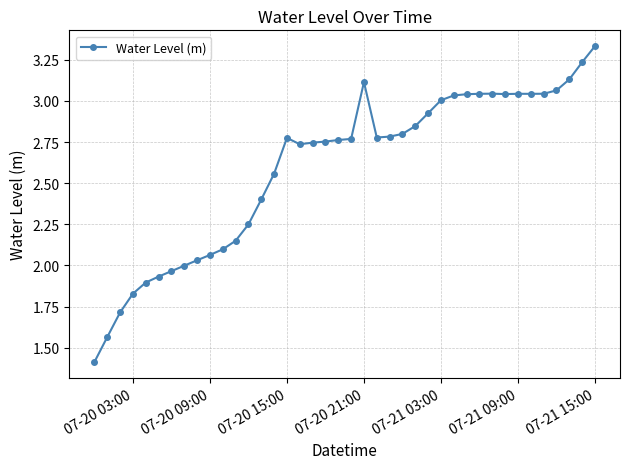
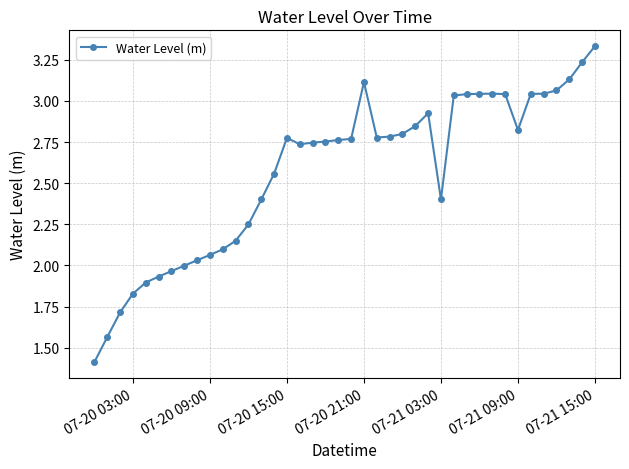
07-21 03:00: 3.00 -> 2.40
07-21 09:00: 3.04 -> 2.82
